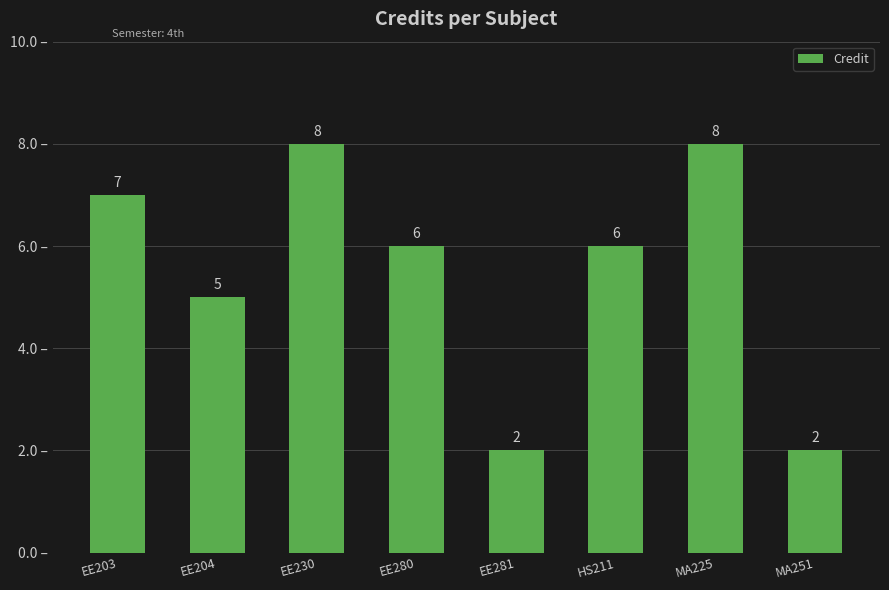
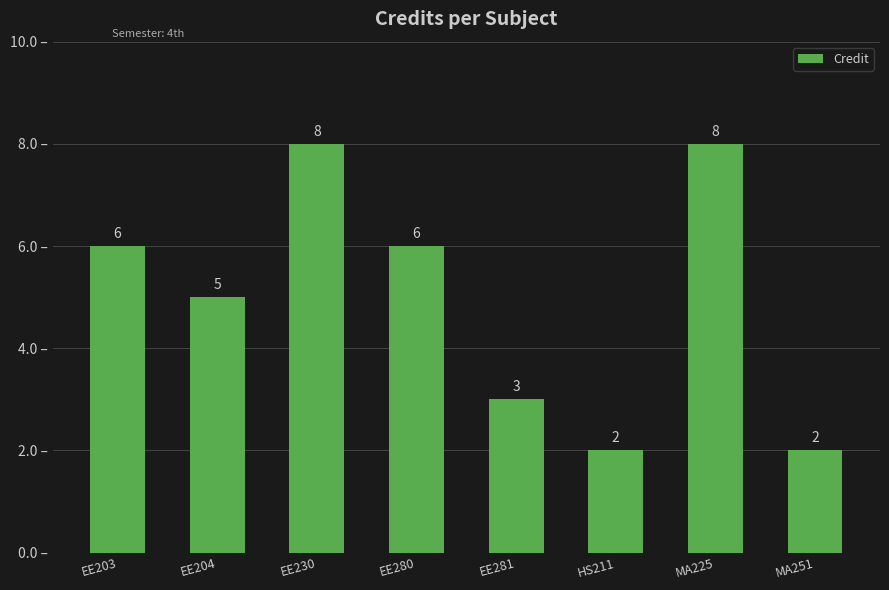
EE203: 7 -> 6
EE281: 2 -> 3
HS211: 6 -> 2
